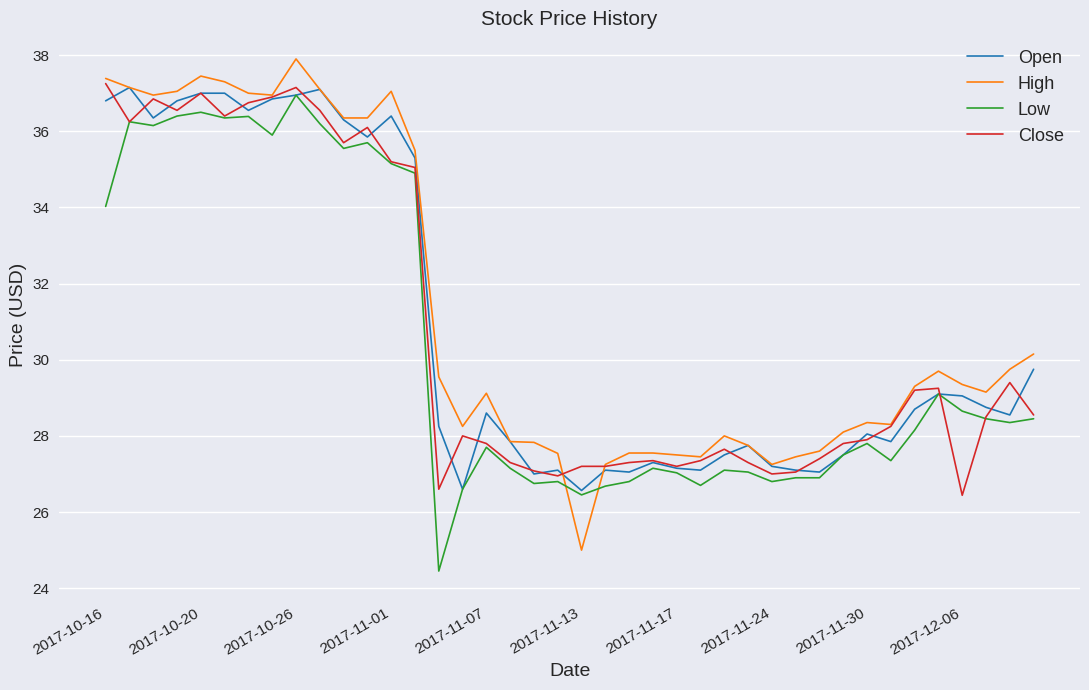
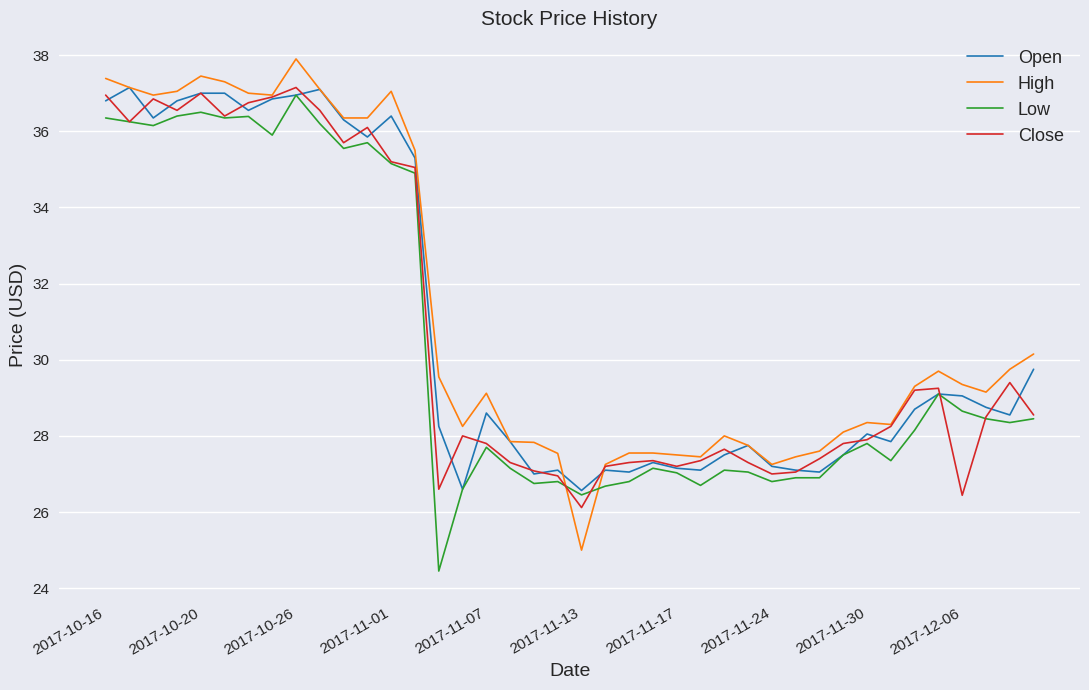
Low, 2017-10-16: 34.0 -> 36.3
Close, 2017-10-16: 37.3 -> 37.0
Close, 2017-11-13: 27.2 -> 26.1
